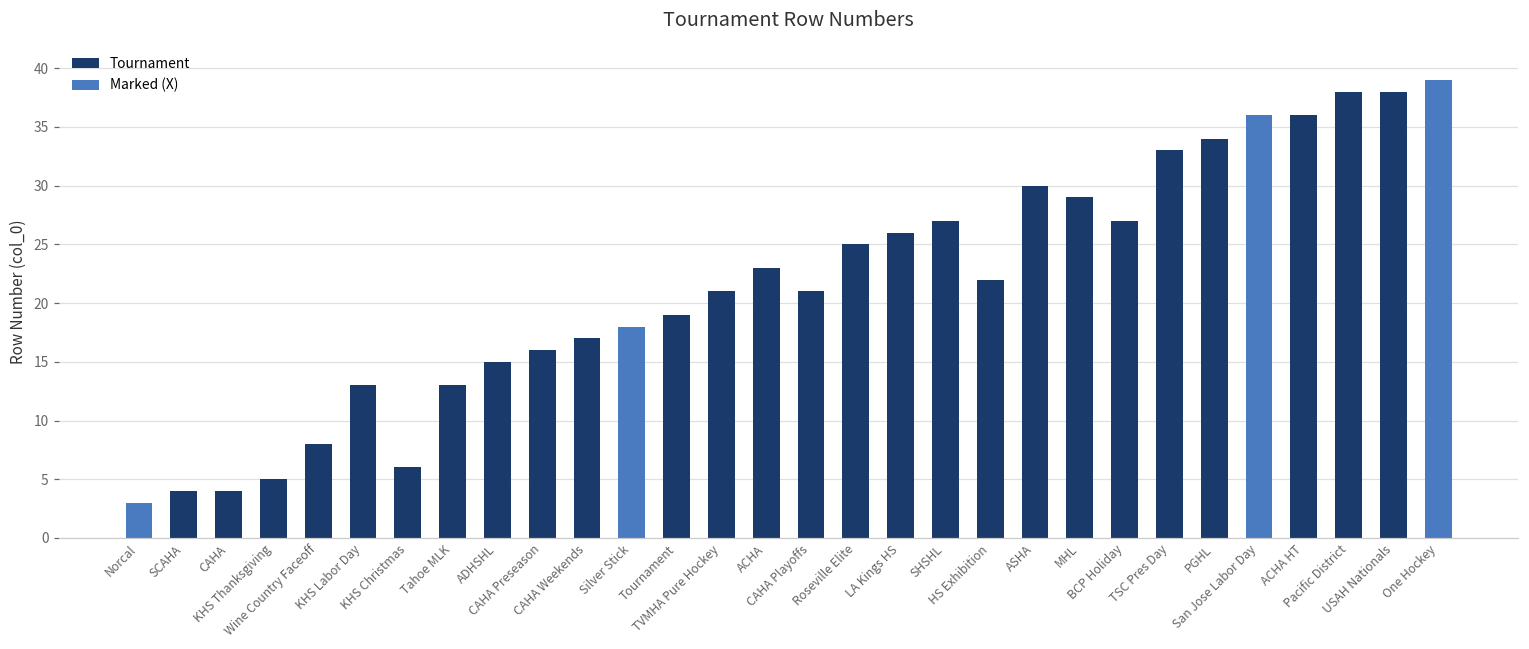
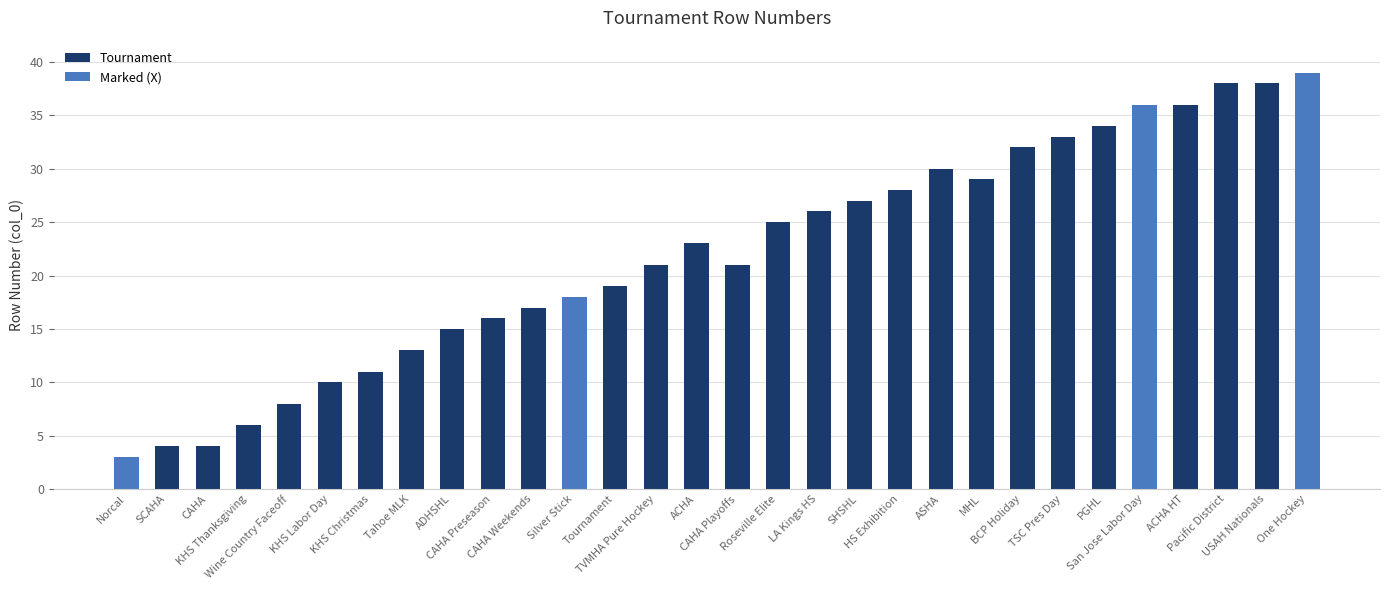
KHS Thanksgiving: 5 -> 6
KHS Labor Day: 13 -> 10
KHS Christmas: 6 -> 11
HS Exhibition: 22 -> 28
BCP Holiday: 27 -> 32
